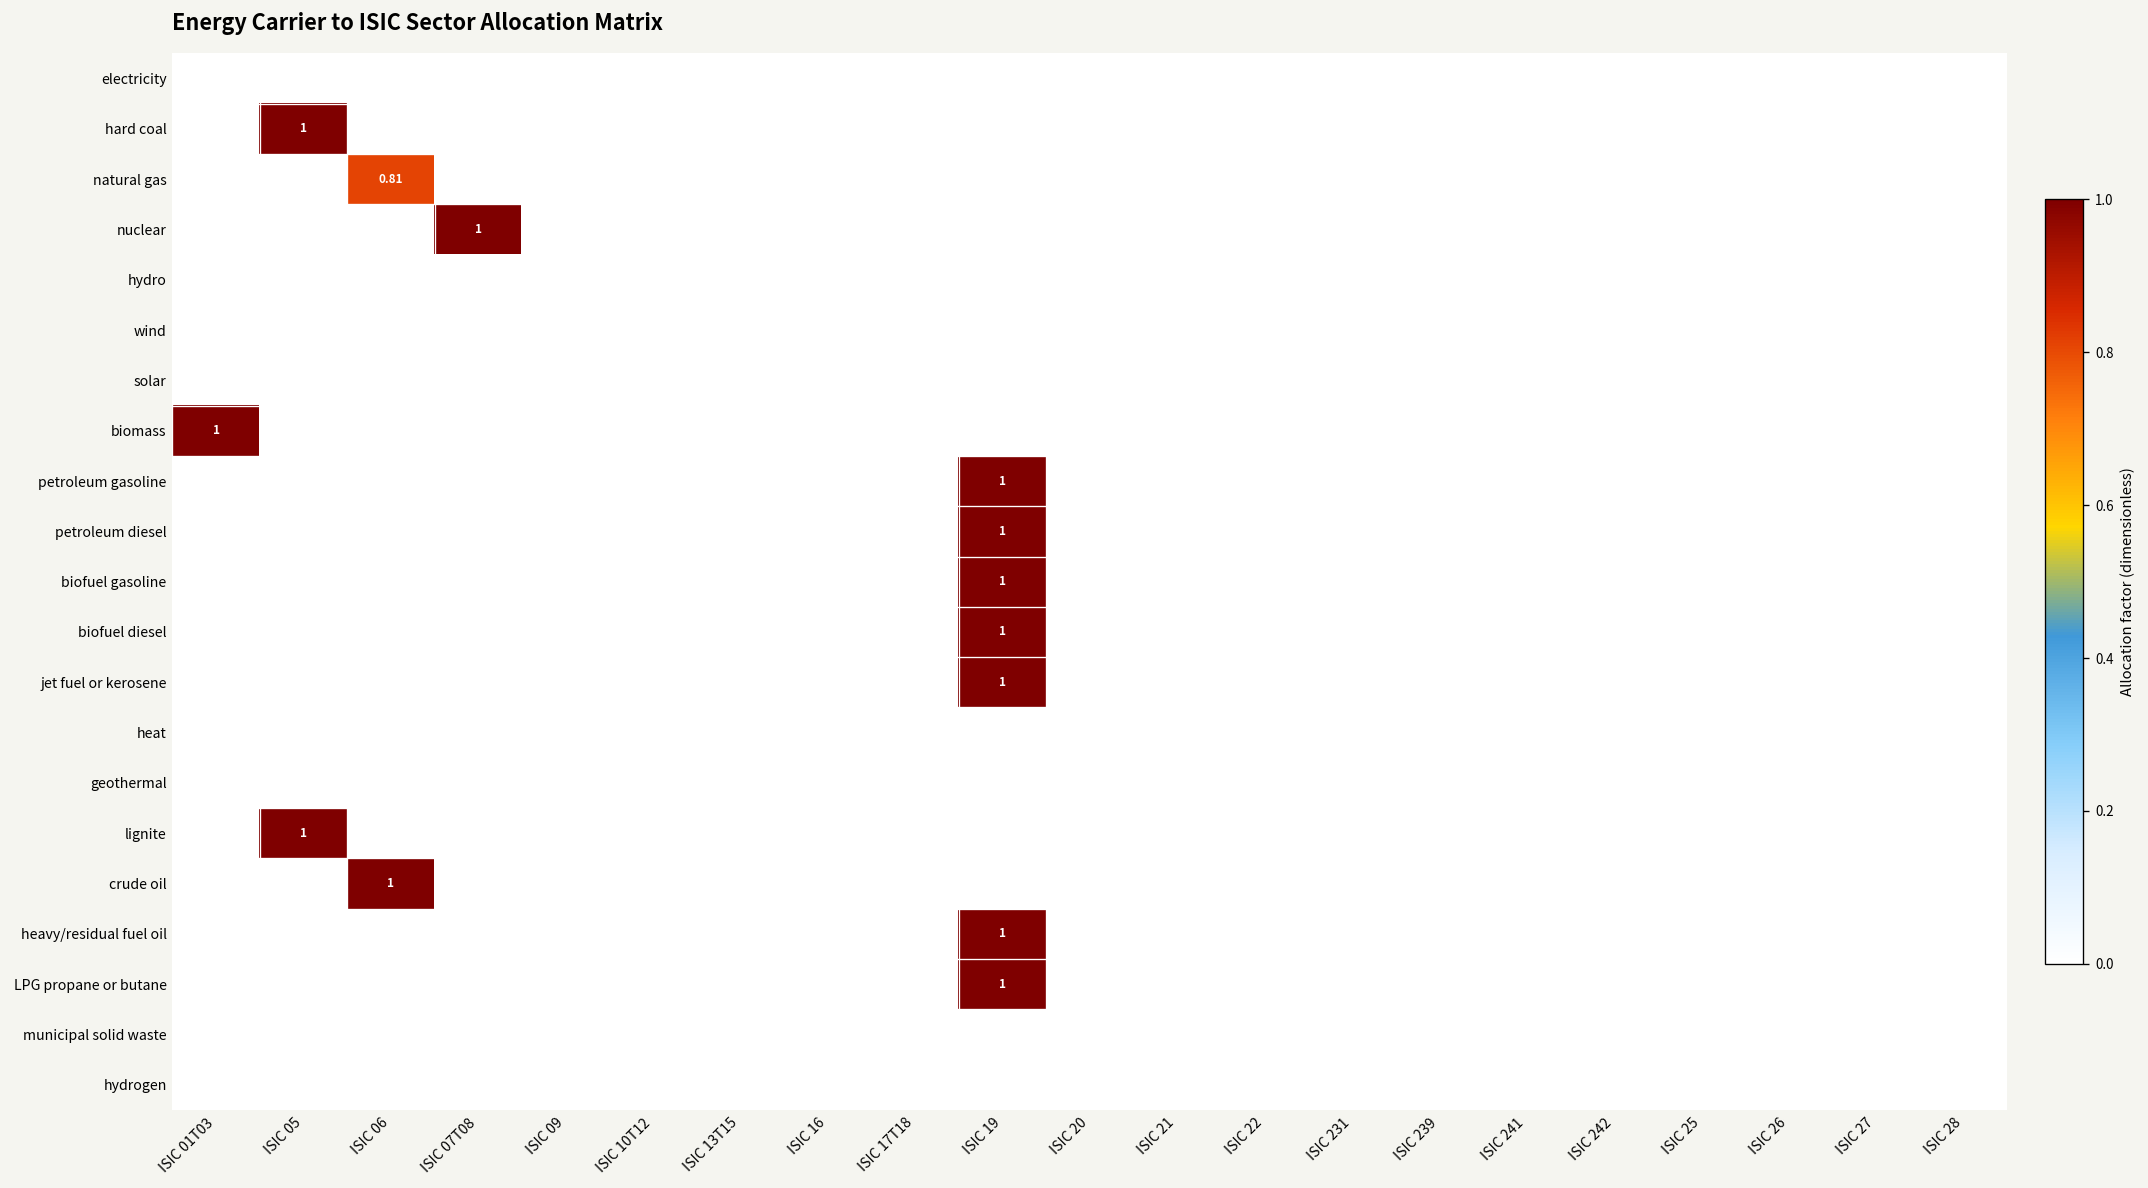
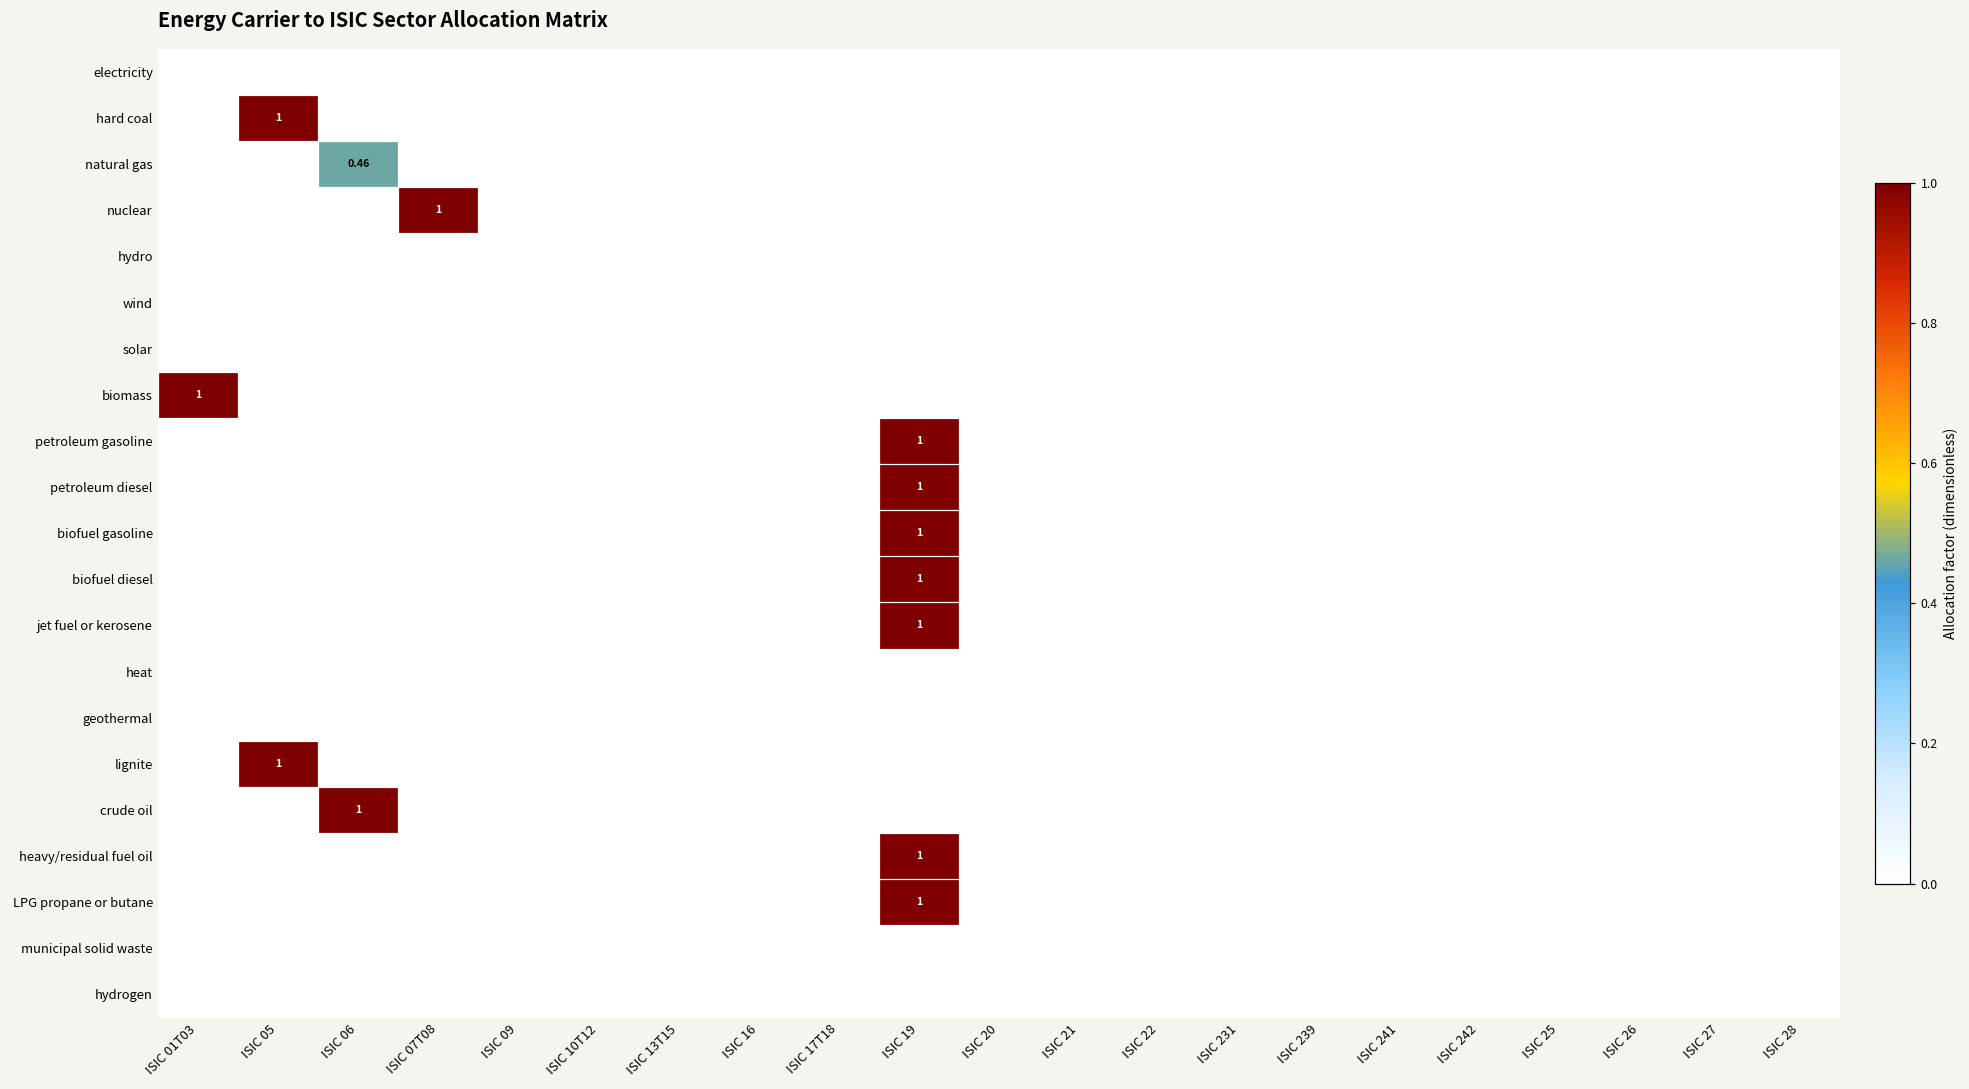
natural gas, ISIC 06: 0.81 -> 0.46
